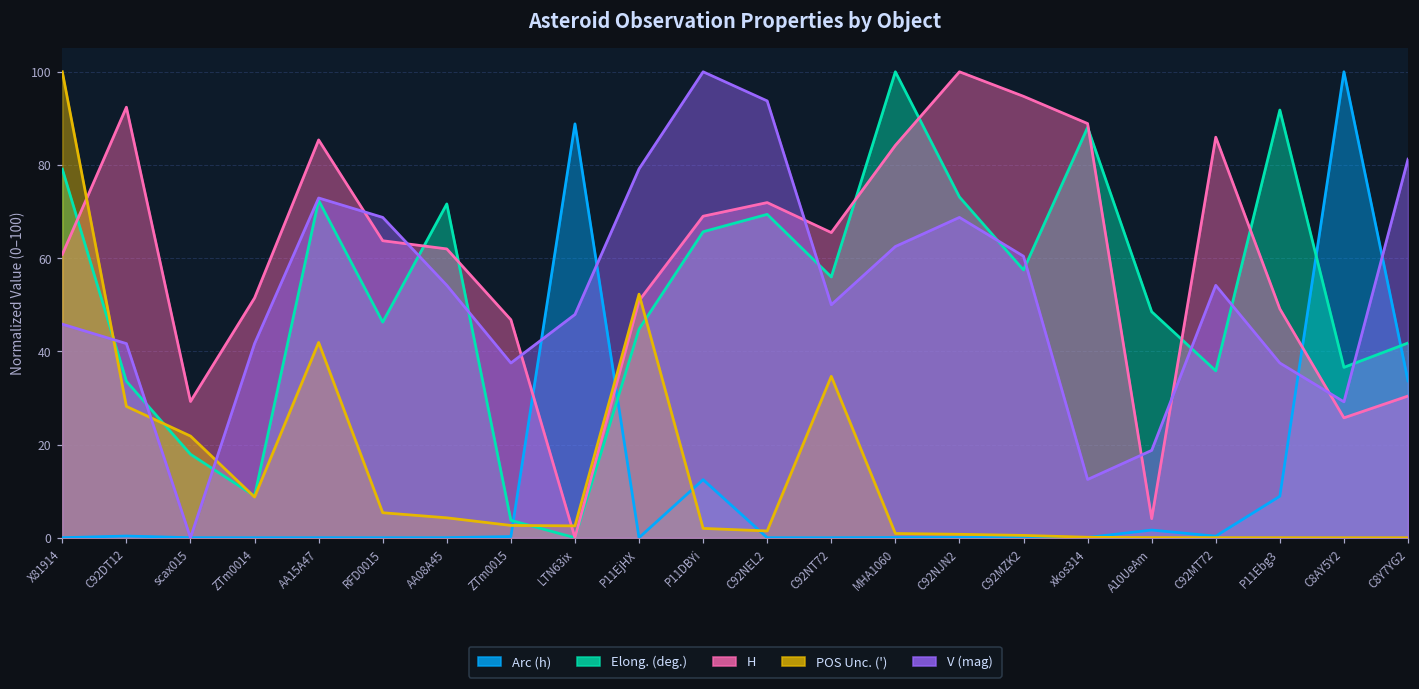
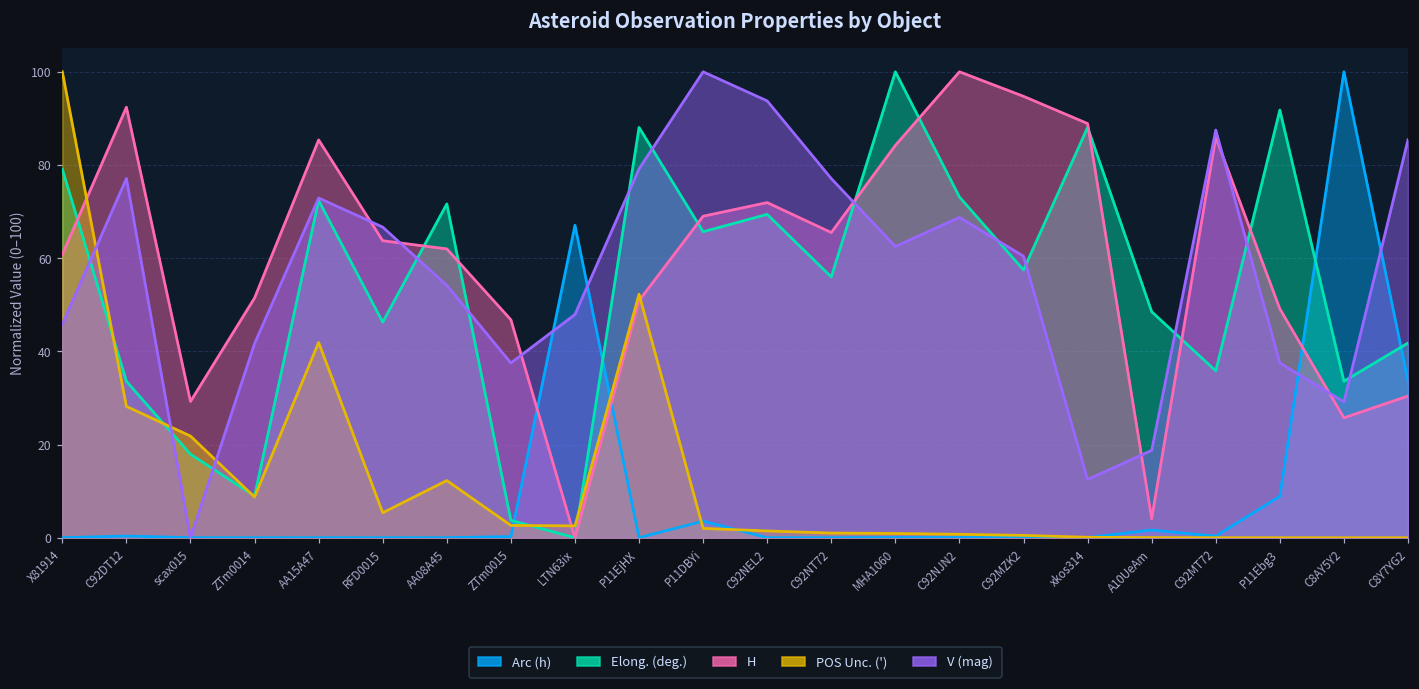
V (mag), C92DT12: 42 -> 77
V (mag), RFD0015: 69 -> 67
POS Unc. ('), AA08A45: 4 -> 12
Arc (h), LTN63ix: 89 -> 67
Elong. (deg.), P11EjHX: 45 -> 88
Arc (h), P11DBYi: 12 -> 4
POS Unc. ('), C92NT72: 35 -> 1
V (mag), C92NT72: 50 -> 77
V (mag), C92MT72: 54 -> 87
Elong. (deg.), C8AY5Y2: 37 -> 34
V (mag), C8Y7YG2: 81 -> 85
